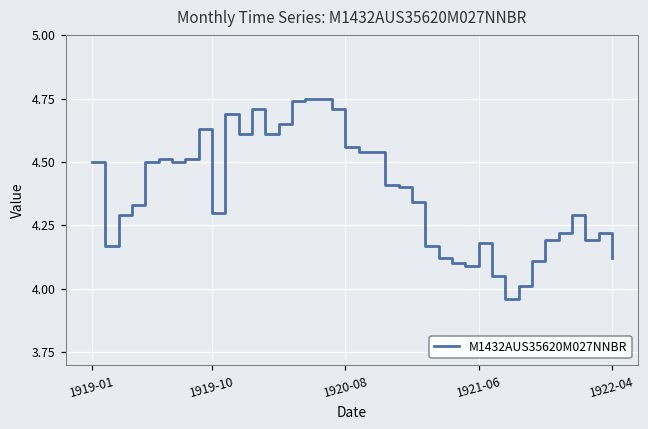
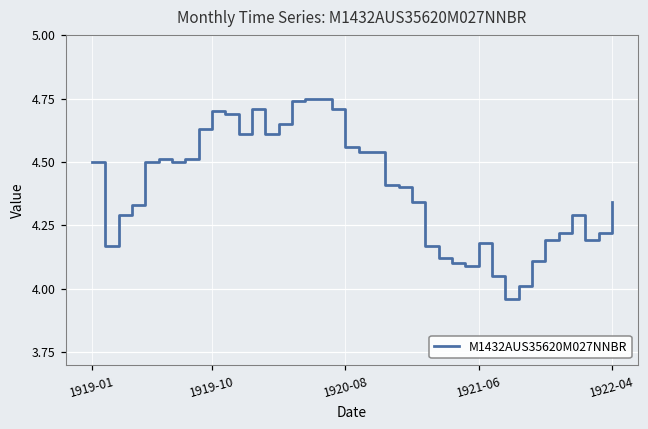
1919-10: 4.3 -> 4.7
1922-04: 4.12 -> 4.34
